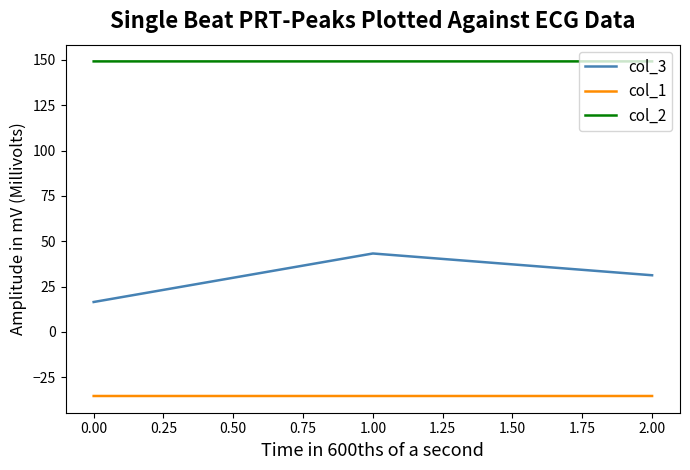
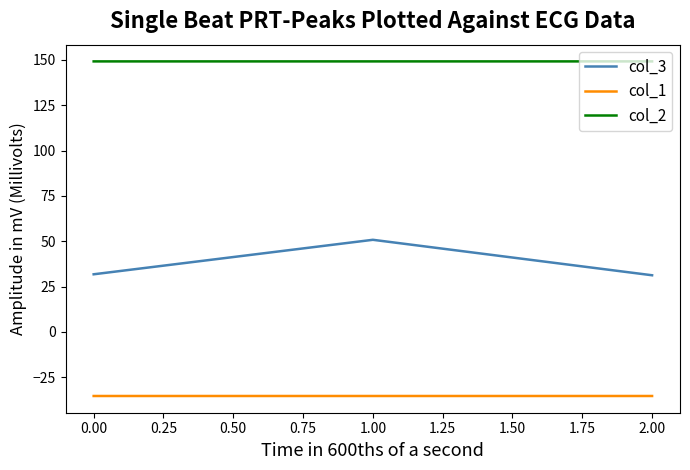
col_3, 0.00: 16 -> 32
col_3, 1.00: 43 -> 51
